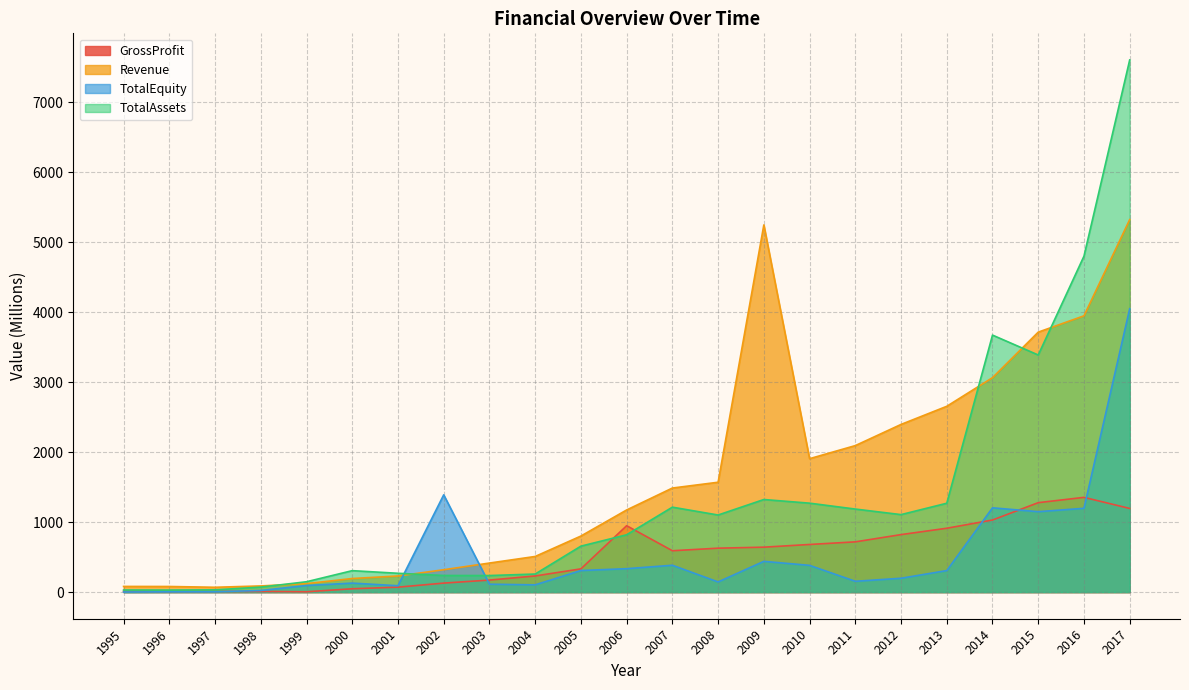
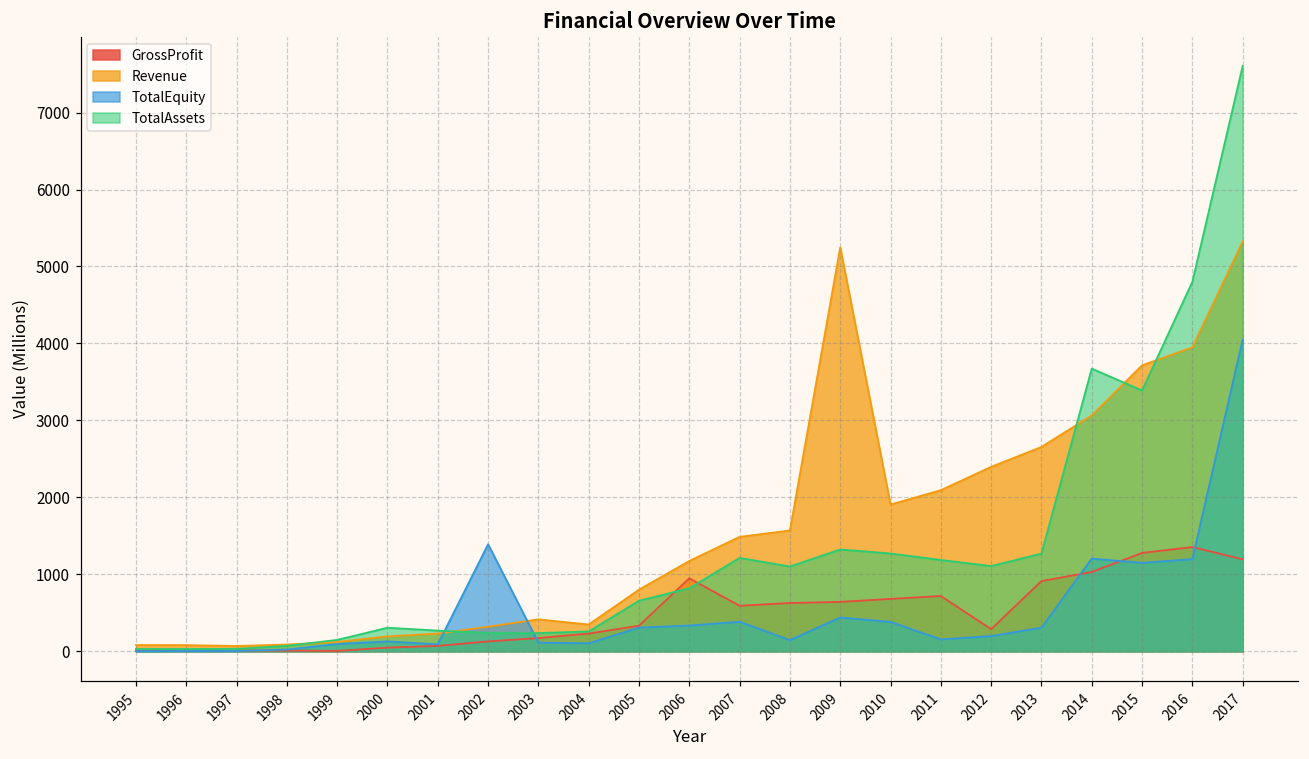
Revenue, 2004: 500 -> 300
GrossProfit, 2012: 800 -> 300
